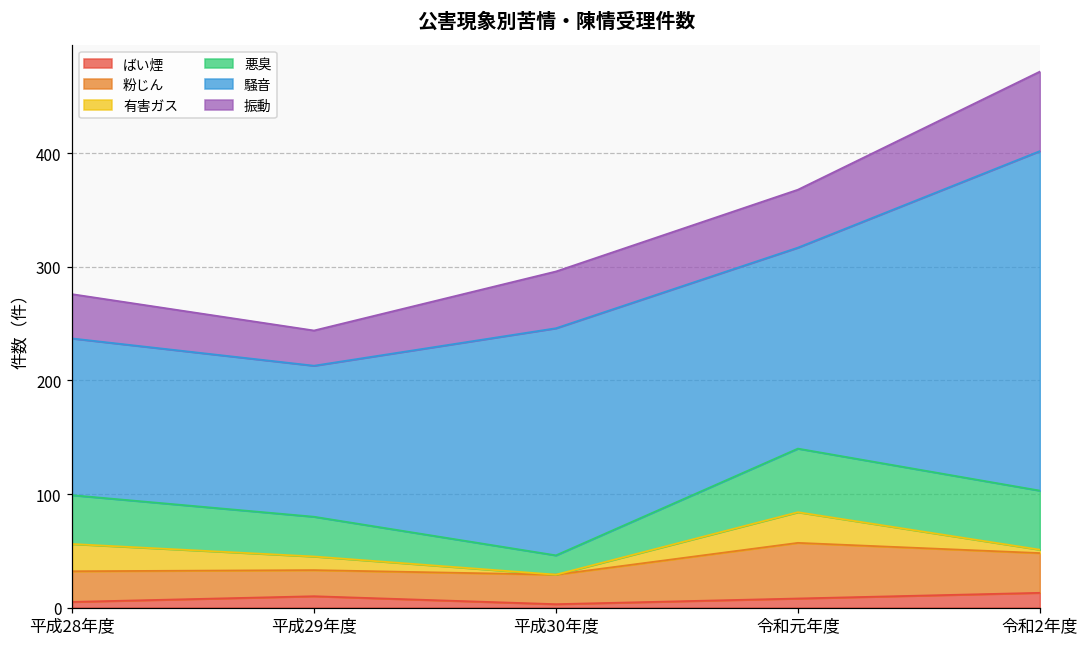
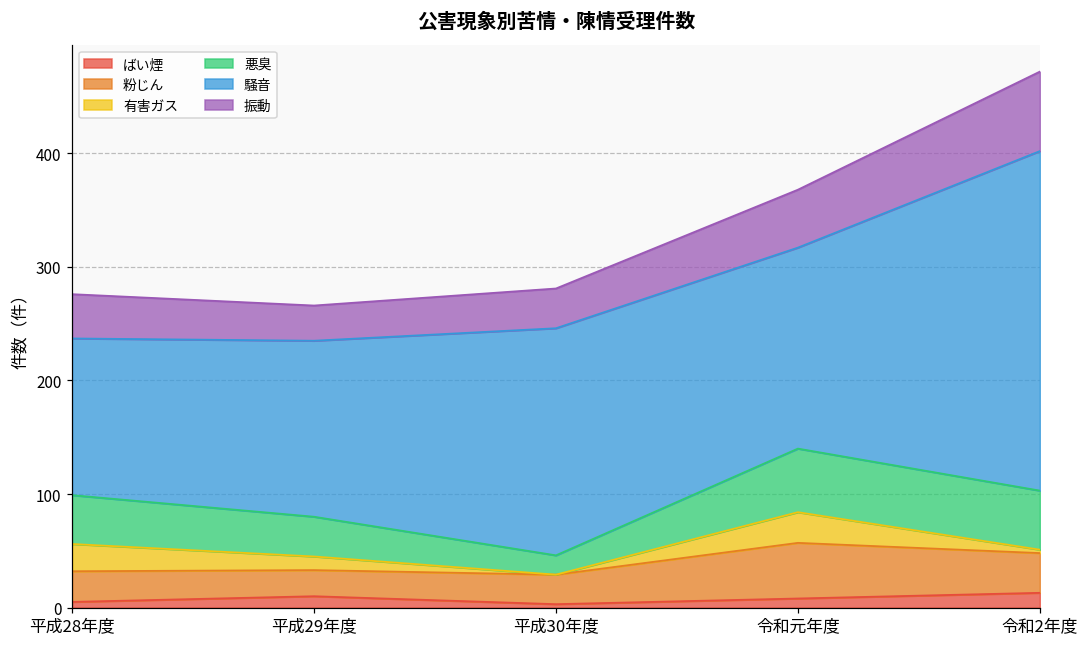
騒音, 平成29年度: 133 -> 155
振動, 平成30年度: 50 -> 35
